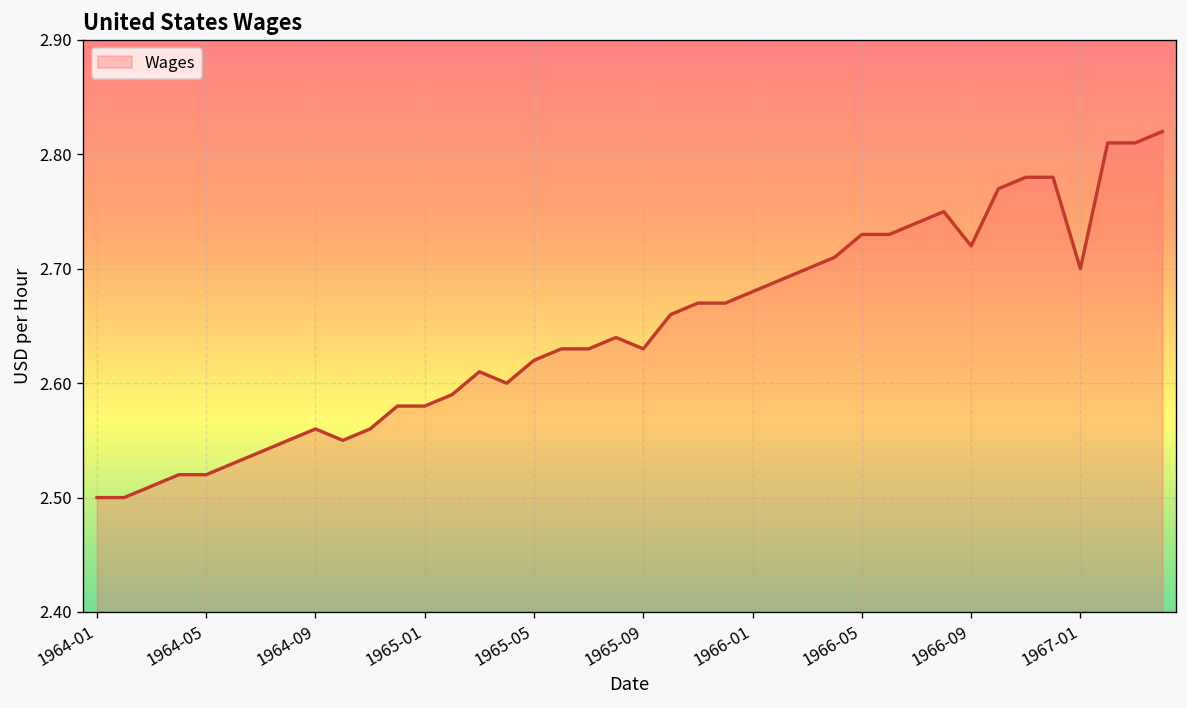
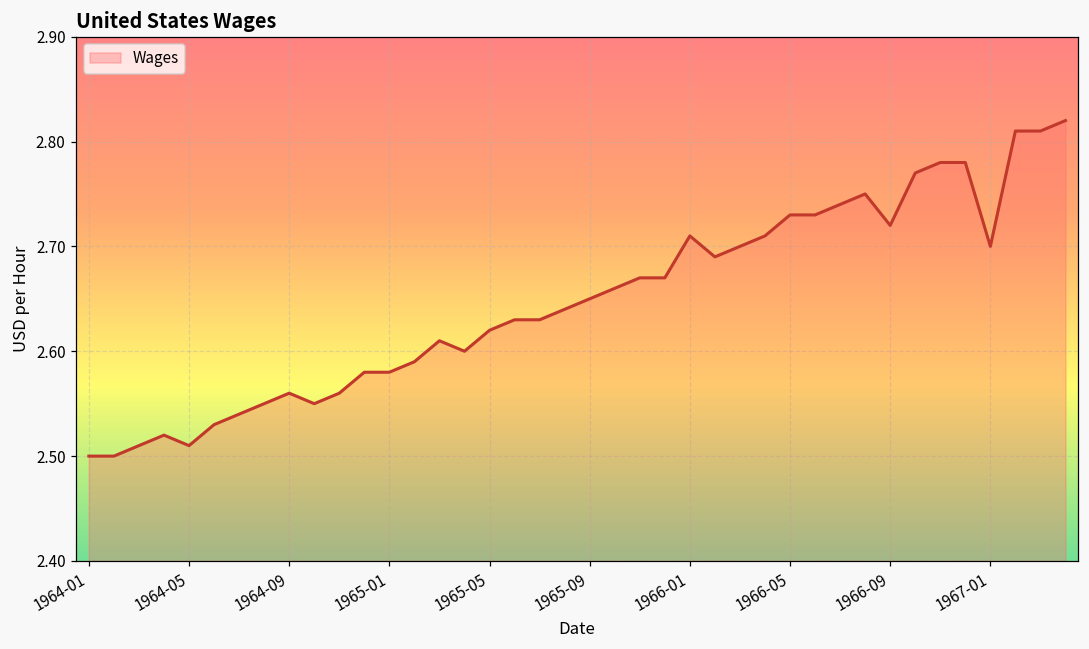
1964-05: 2.52 -> 2.51
1965-09: 2.63 -> 2.65
1966-01: 2.68 -> 2.71
